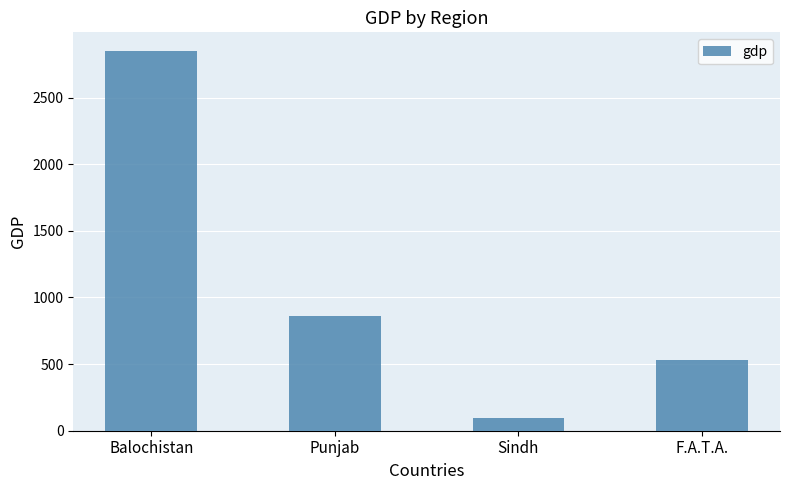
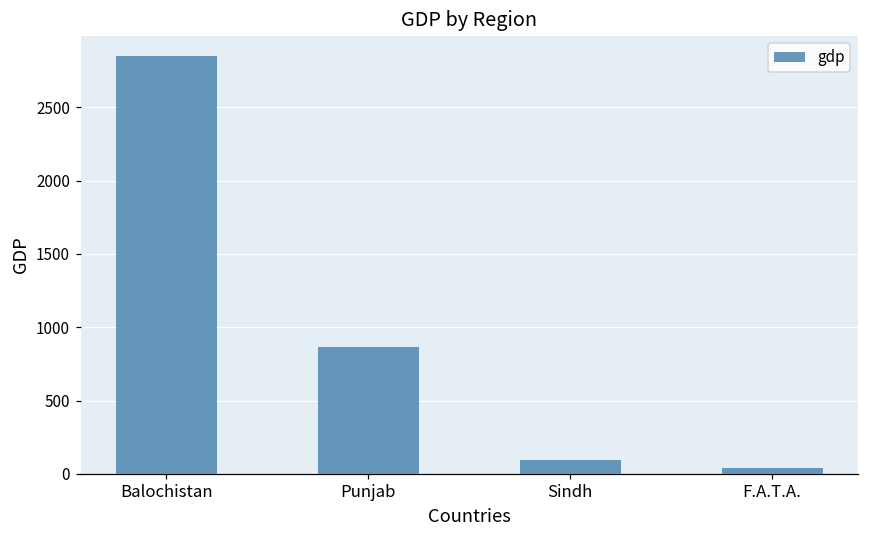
F.A.T.A.: 530 -> 40
